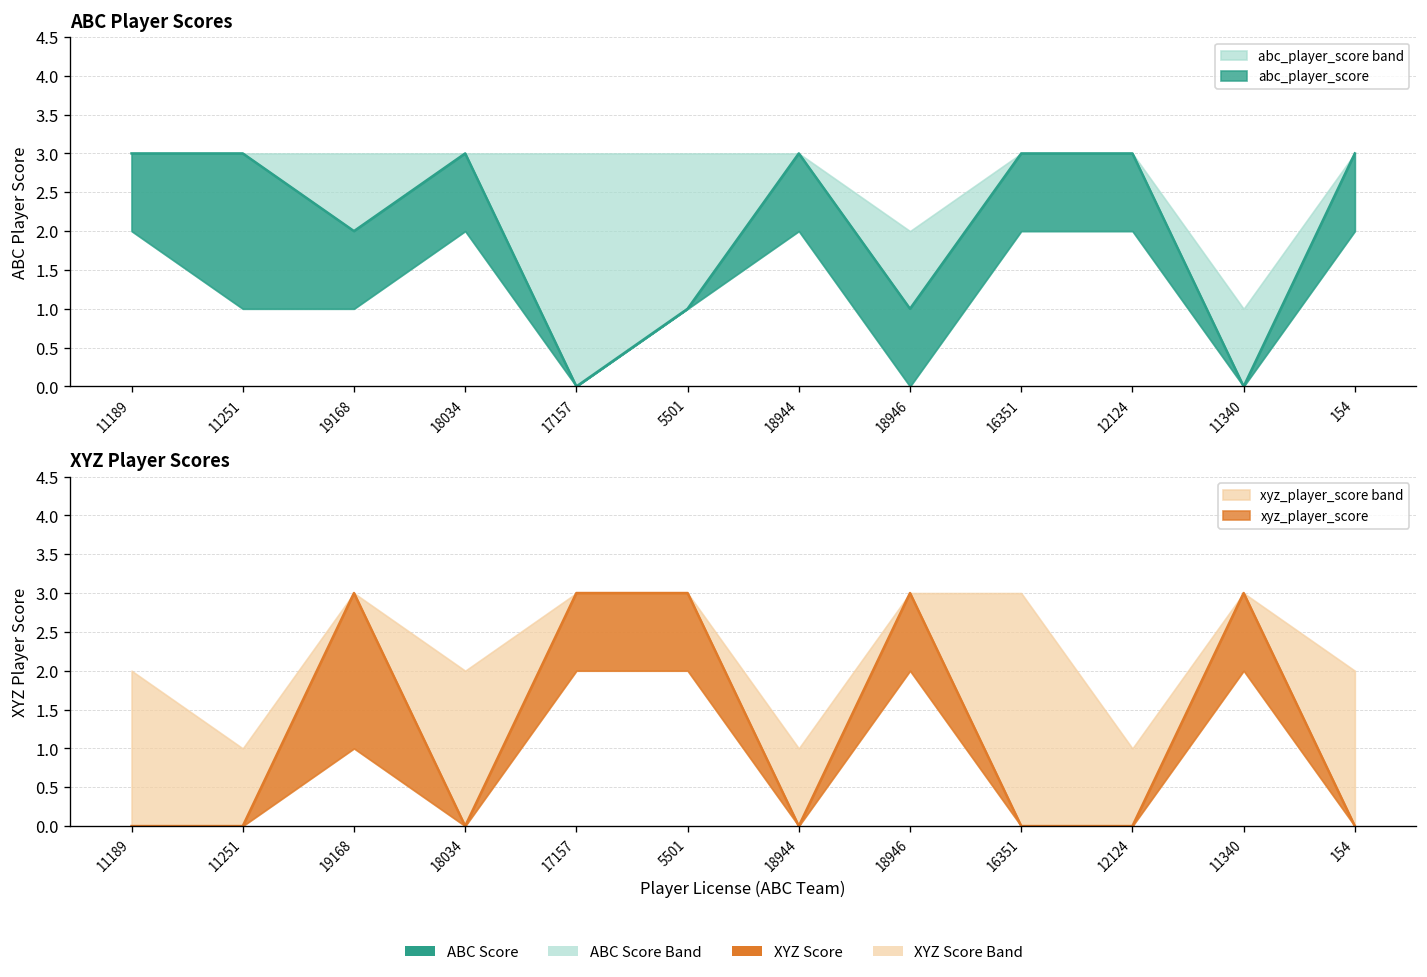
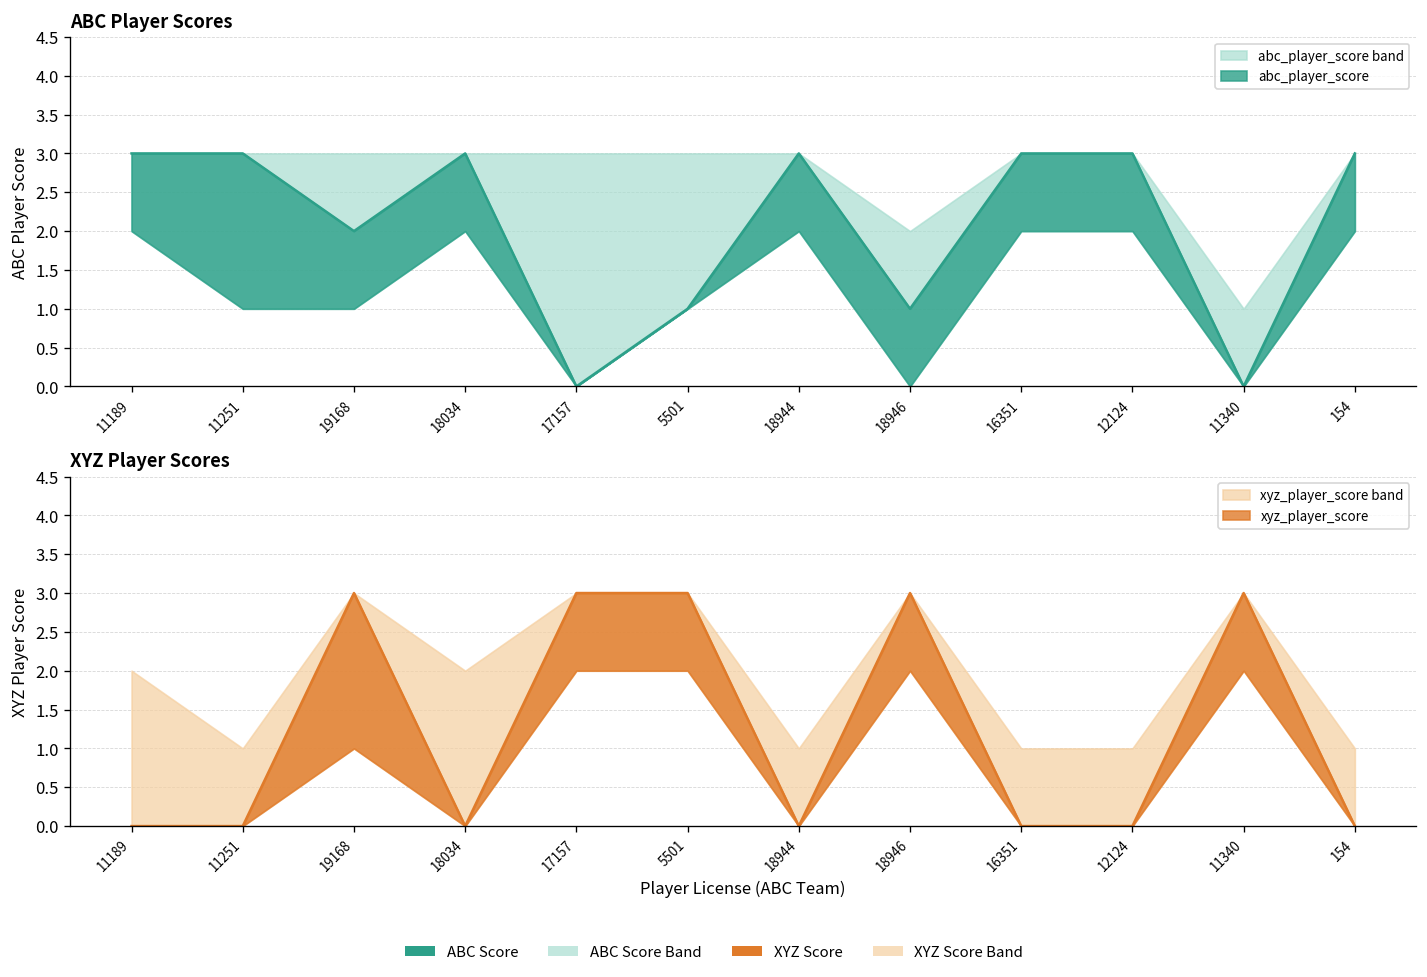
XYZ Player Scores, xyz_player_score band, 16351: 3 -> 1
XYZ Player Scores, xyz_player_score band, 154: 2 -> 1
